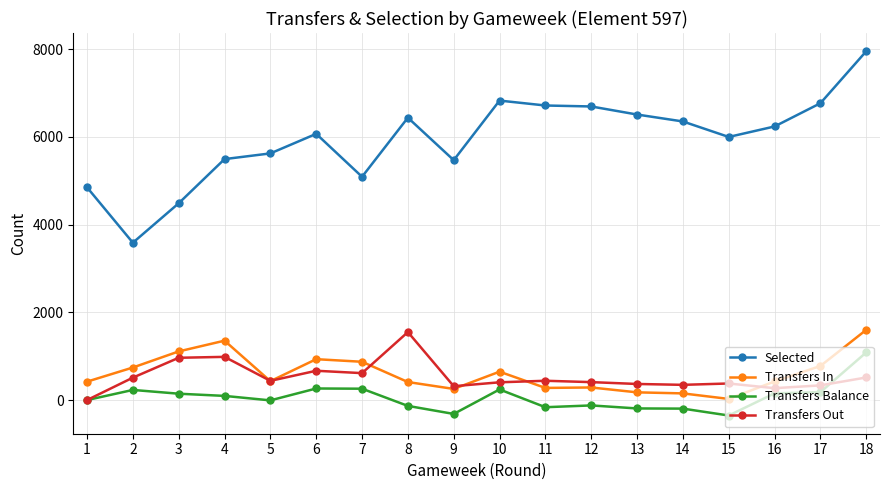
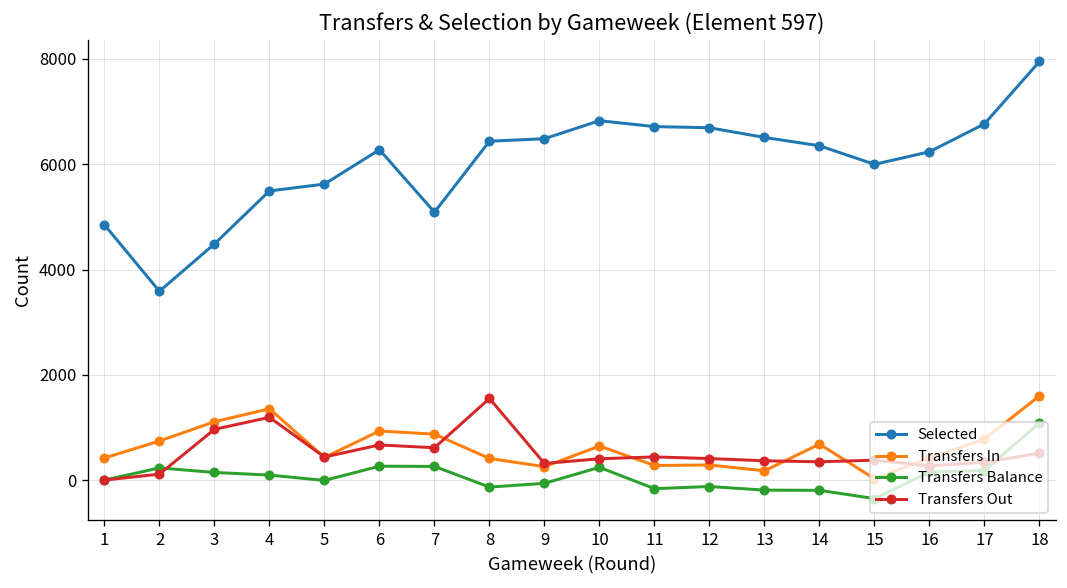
Transfers Out, 2: 500 -> 100
Transfers Out, 4: 1000 -> 1200
Selected, 6: 6100 -> 6300
Selected, 9: 5500 -> 6500
Transfers Balance, 9: -300 -> -100
Transfers In, 14: 200 -> 700
